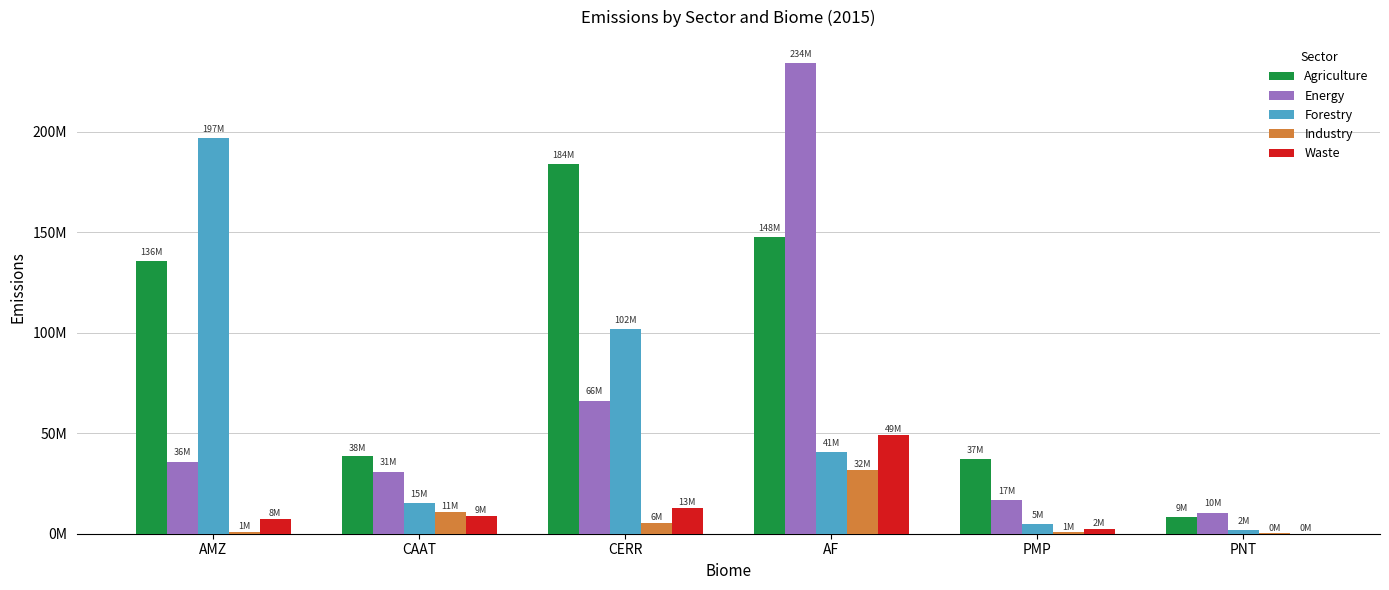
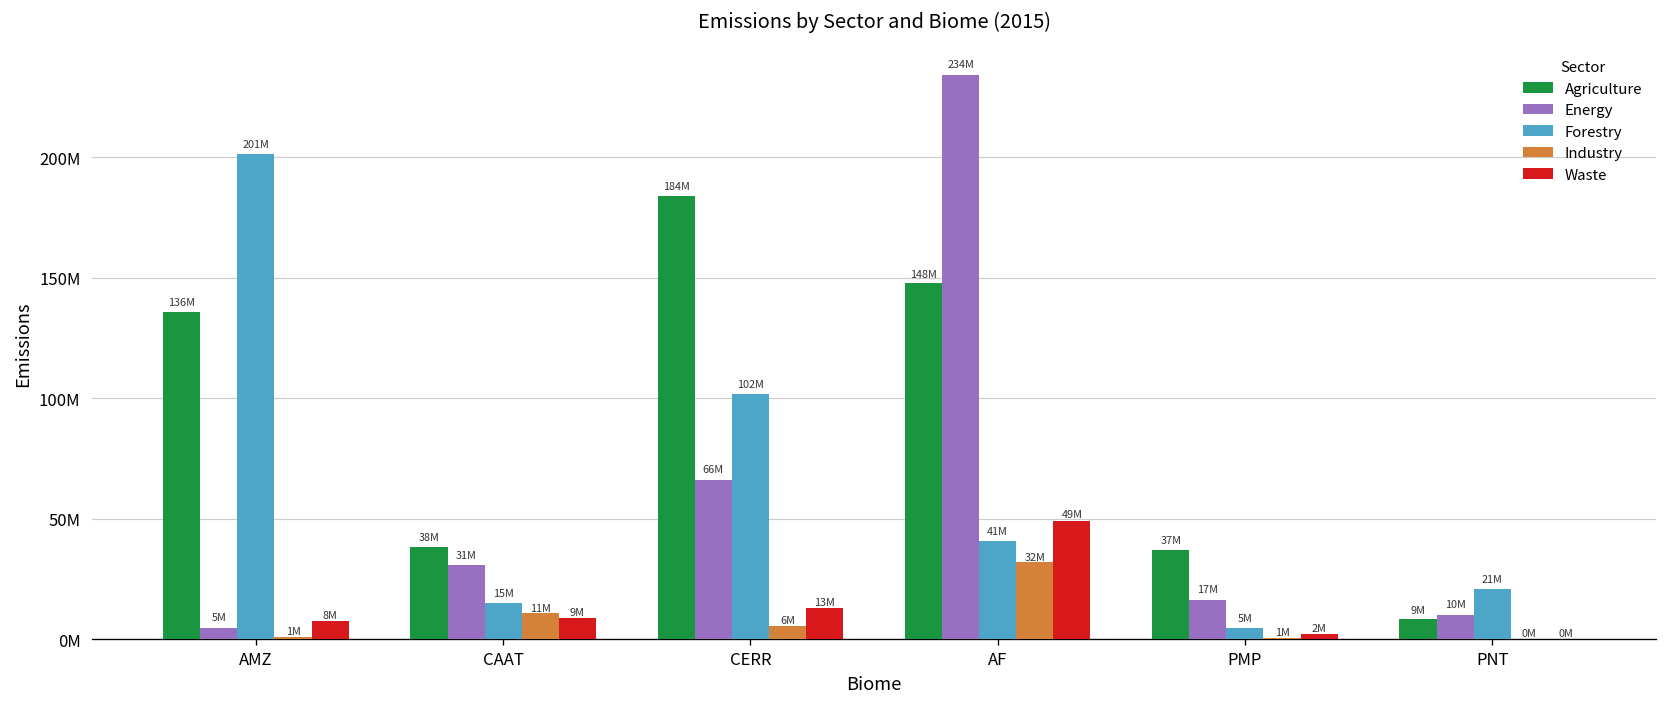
Energy, AMZ: 36M -> 5M
Forestry, AMZ: 197M -> 201M
Forestry, PNT: 2M -> 21M
